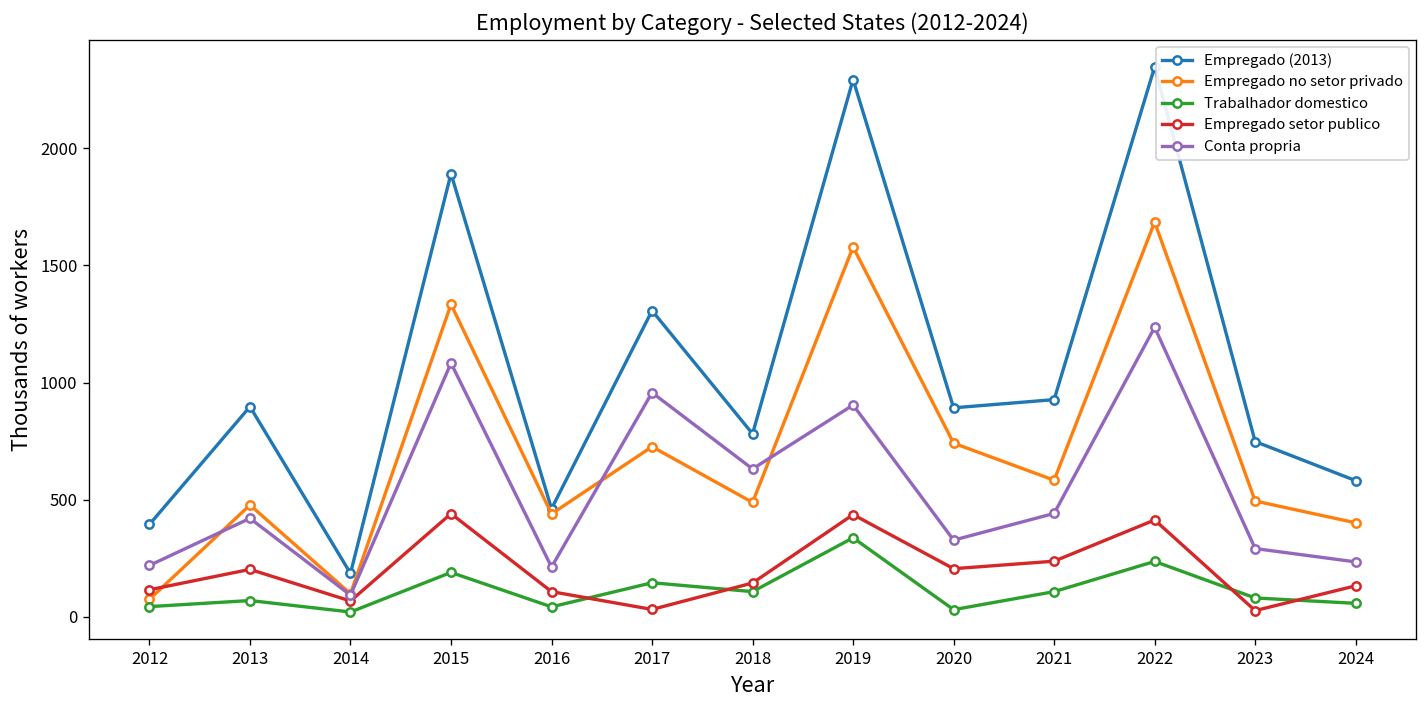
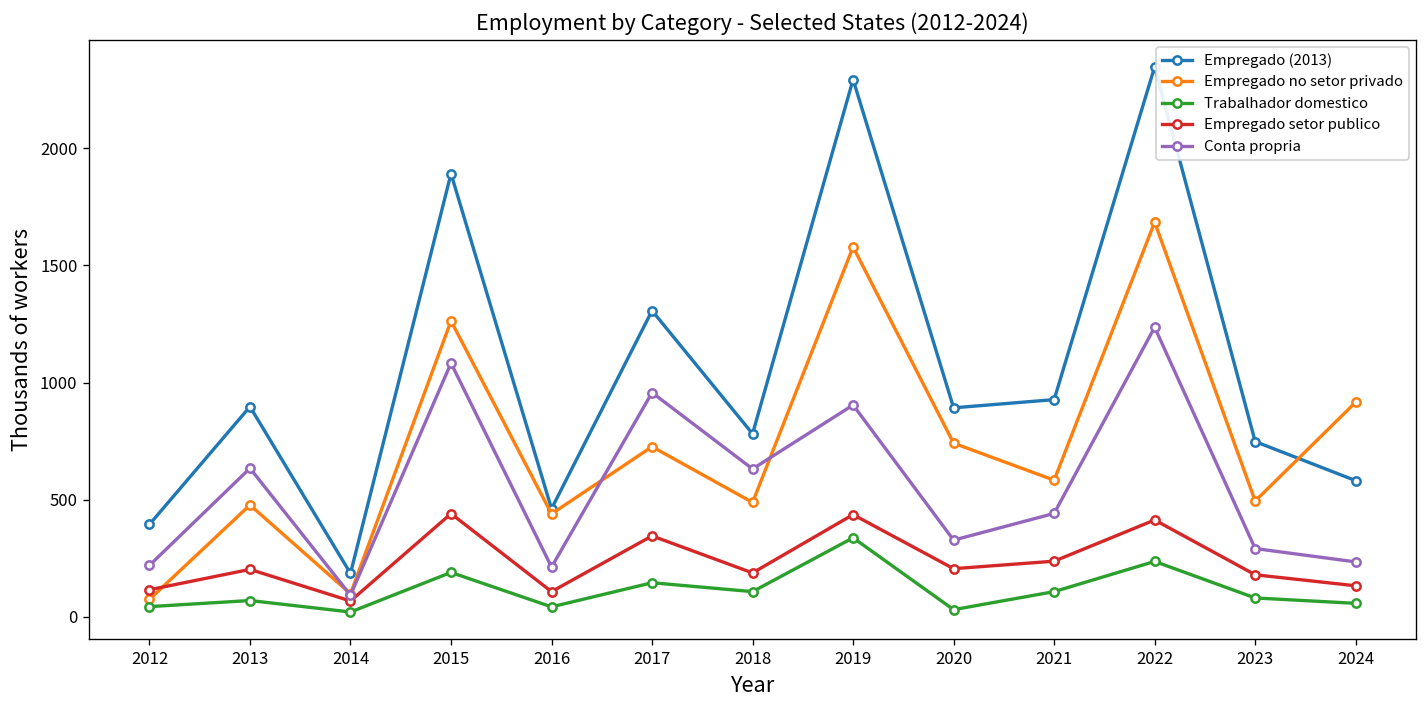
Conta propria, 2013: 420 -> 630
Empregado no setor privado, 2015: 1330 -> 1260
Empregado setor publico, 2017: 30 -> 350
Empregado setor publico, 2018: 140 -> 190
Empregado setor publico, 2023: 30 -> 180
Empregado no setor privado, 2024: 400 -> 920
